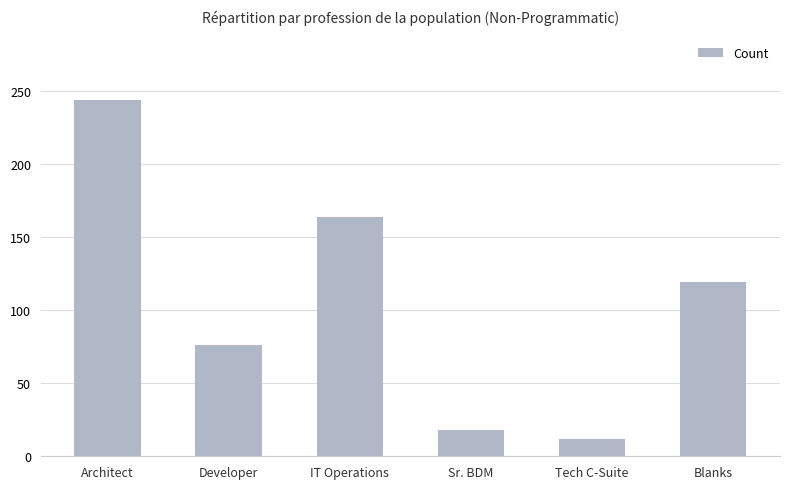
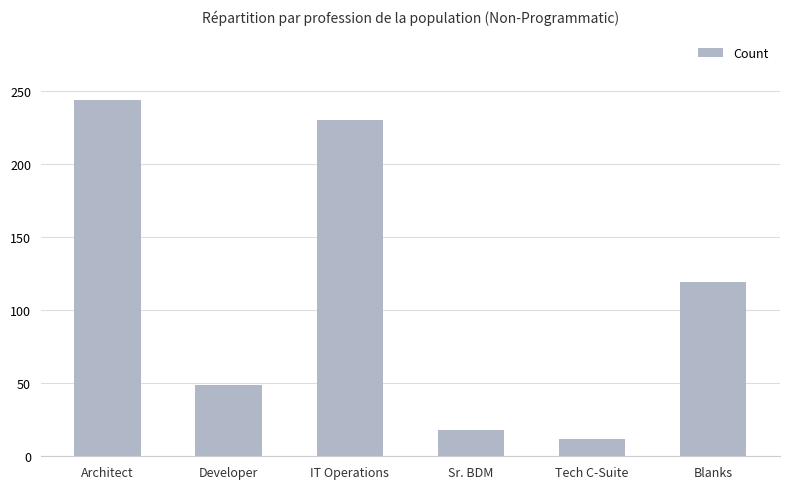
Developer: 76 -> 49
IT Operations: 164 -> 230
